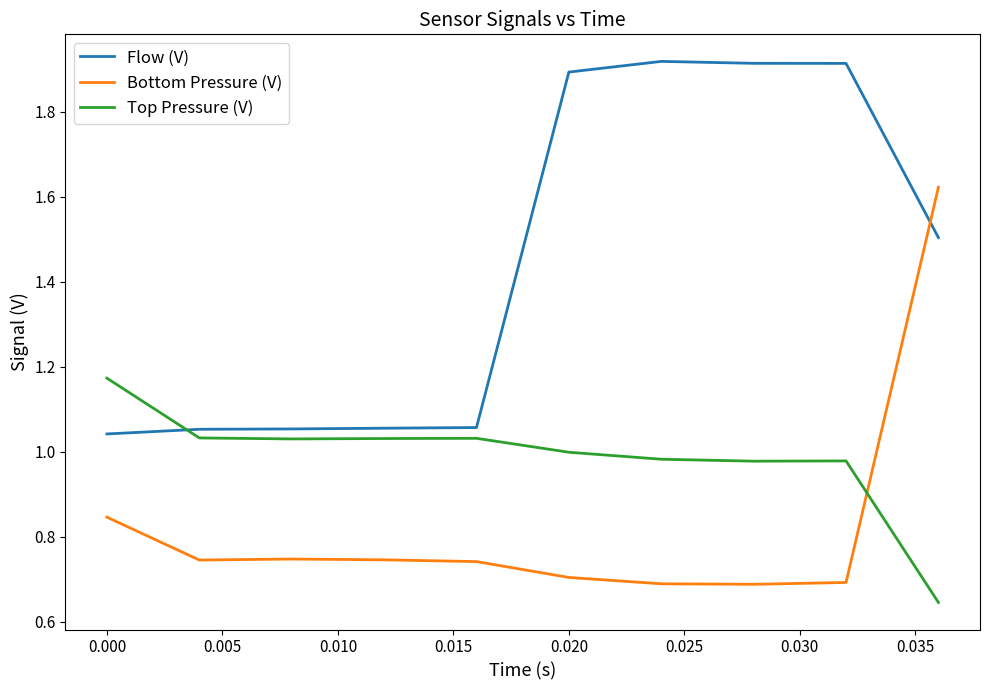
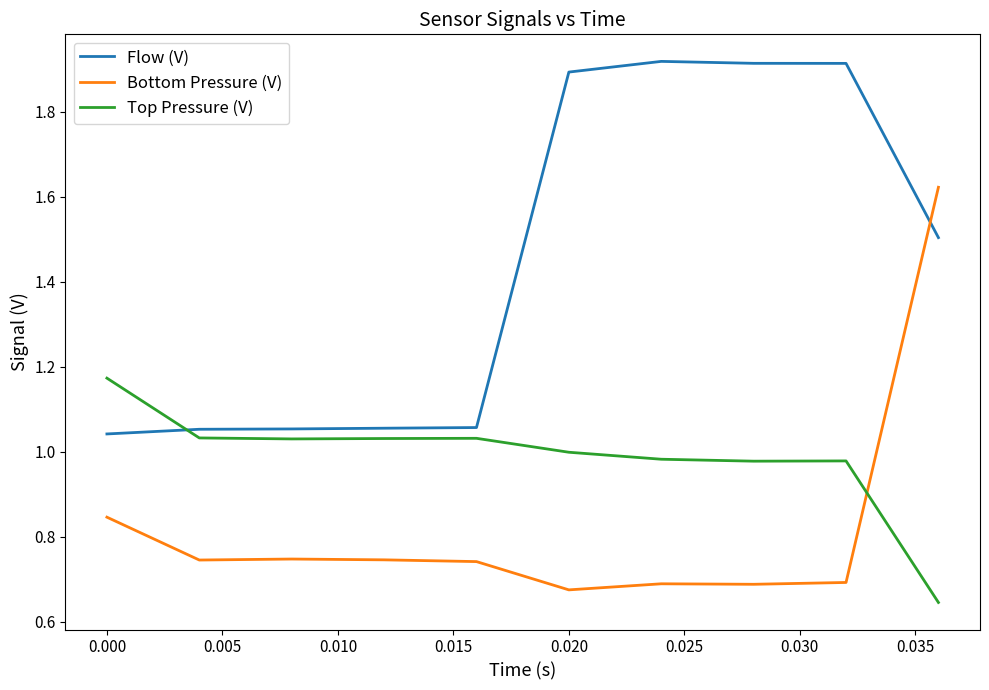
Bottom Pressure (V), 0.020: 0.70 -> 0.68
